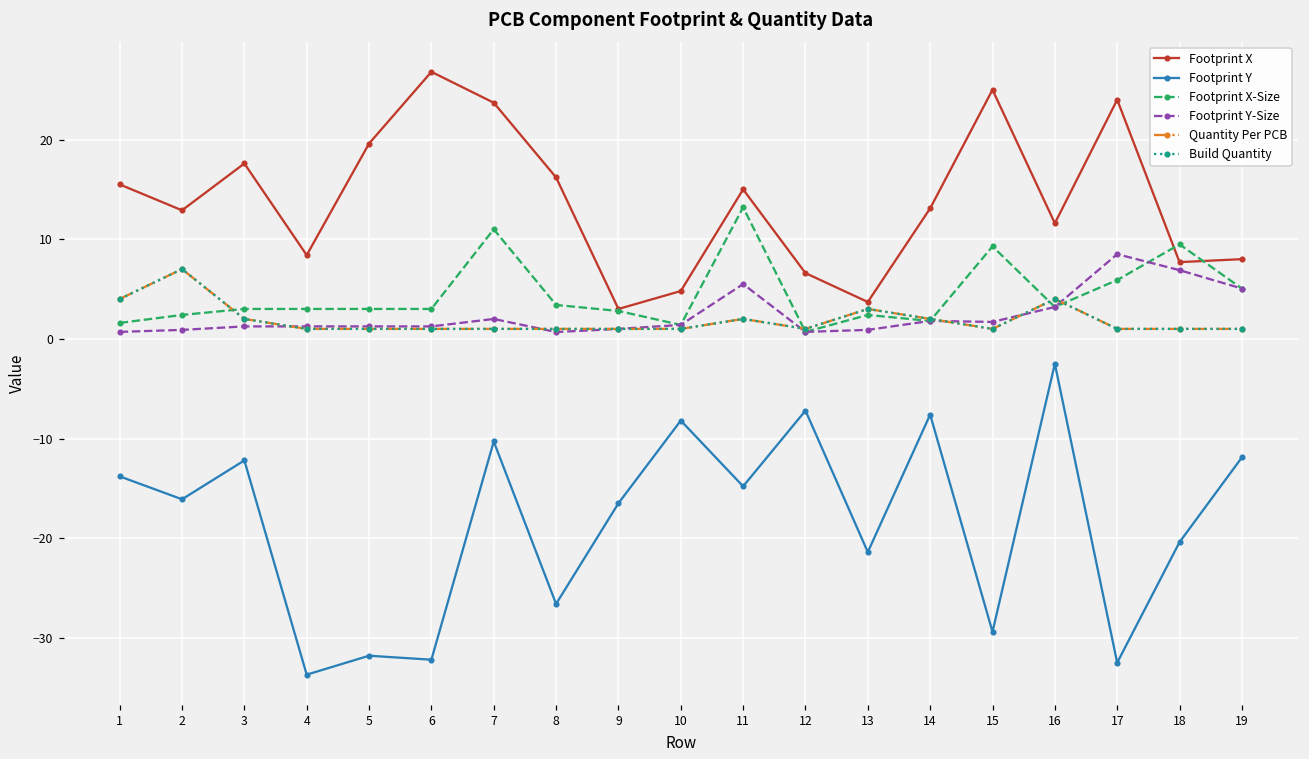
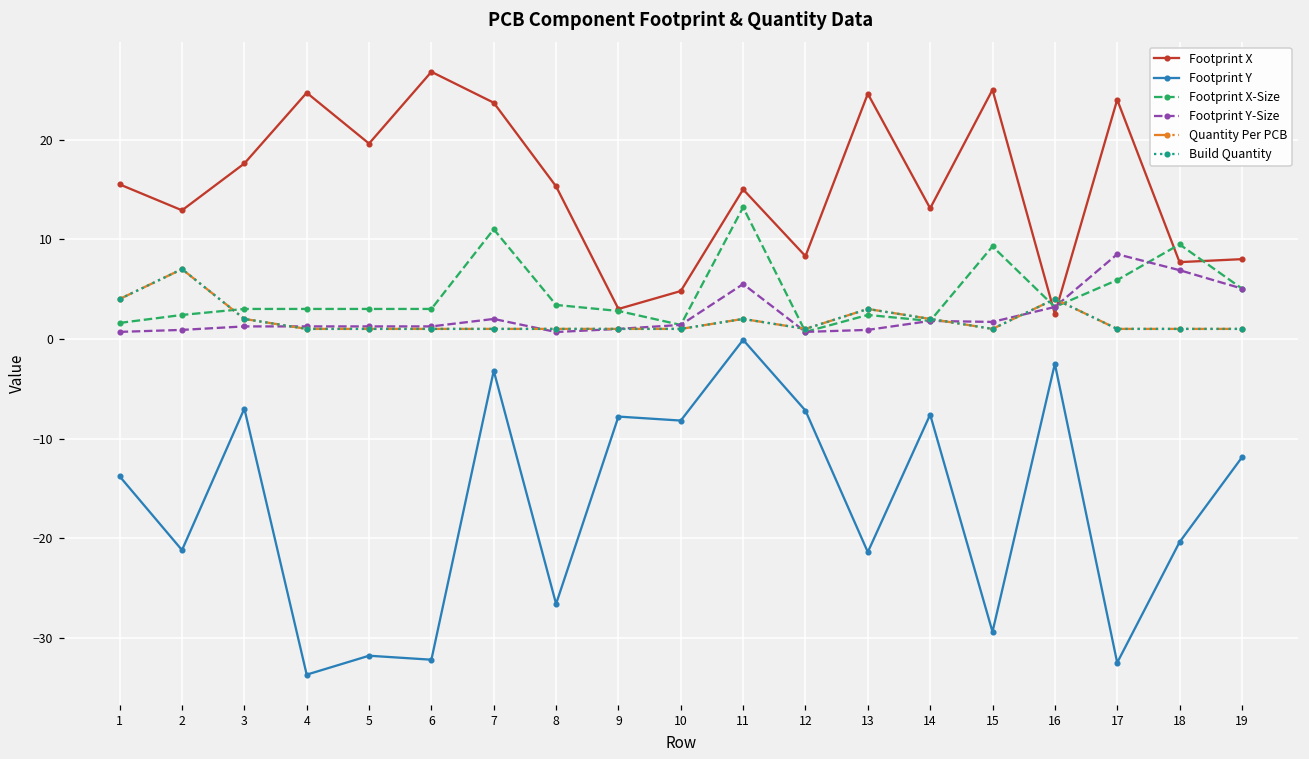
Footprint Y, 2: -16 -> -21
Footprint Y, 3: -12 -> -7
Footprint X, 4: 8 -> 25
Footprint Y, 7: -10 -> -3
Footprint X, 8: 16 -> 15
Footprint Y, 9: -17 -> -8
Footprint Y, 11: -15 -> 0
Footprint X, 12: 7 -> 8
Footprint X, 13: 4 -> 25
Footprint X, 16: 12 -> 3
